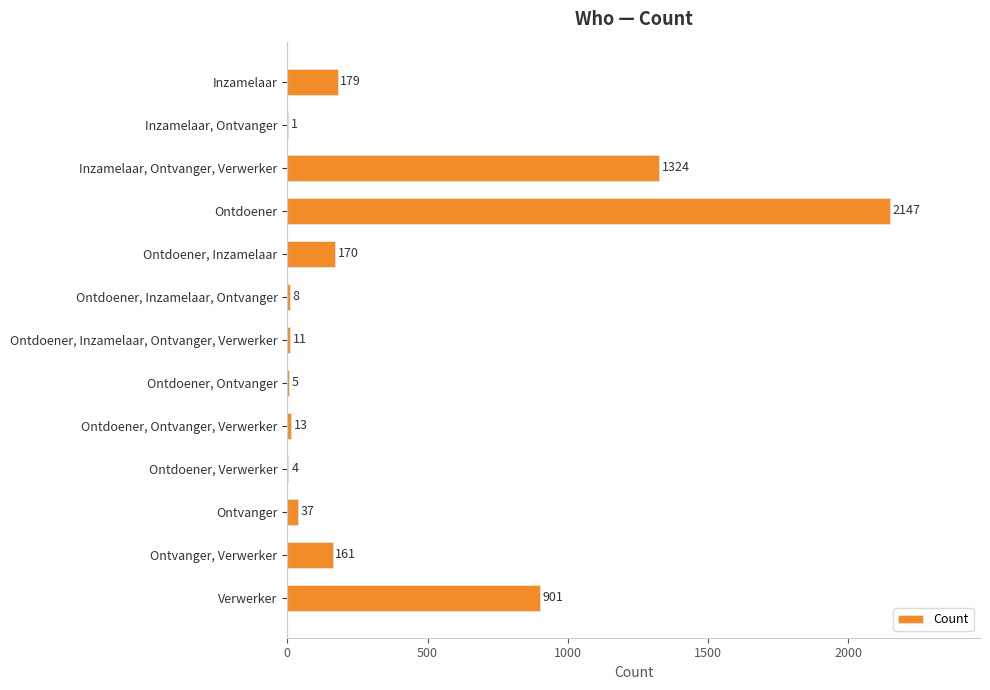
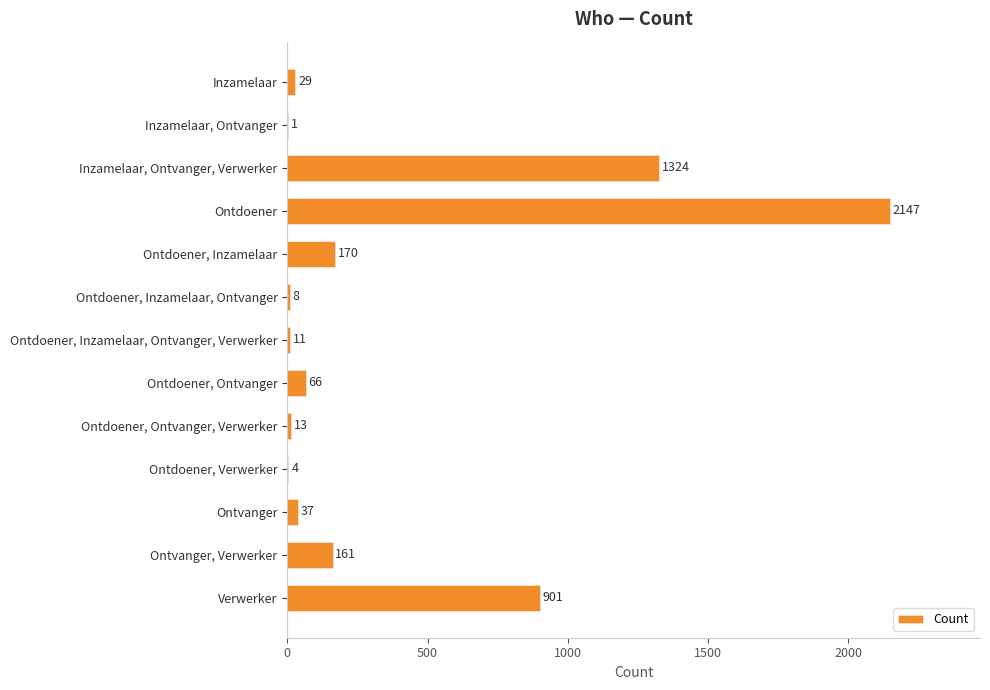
Inzamelaar: 179 -> 29
Ontdoener, Ontvanger: 5 -> 66
